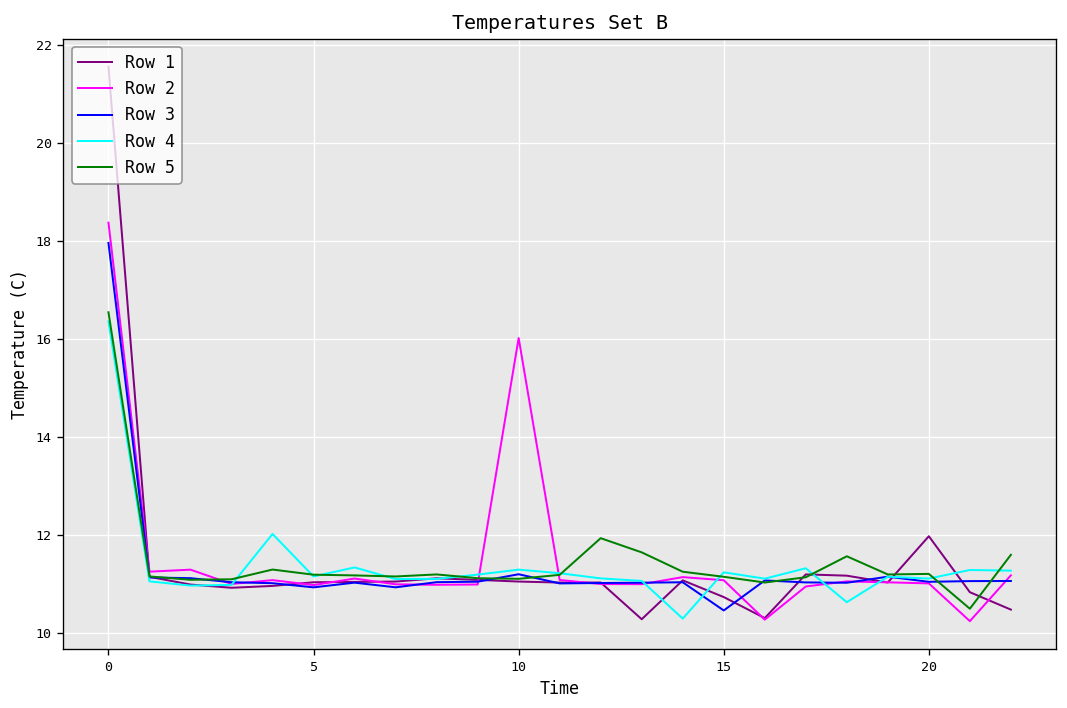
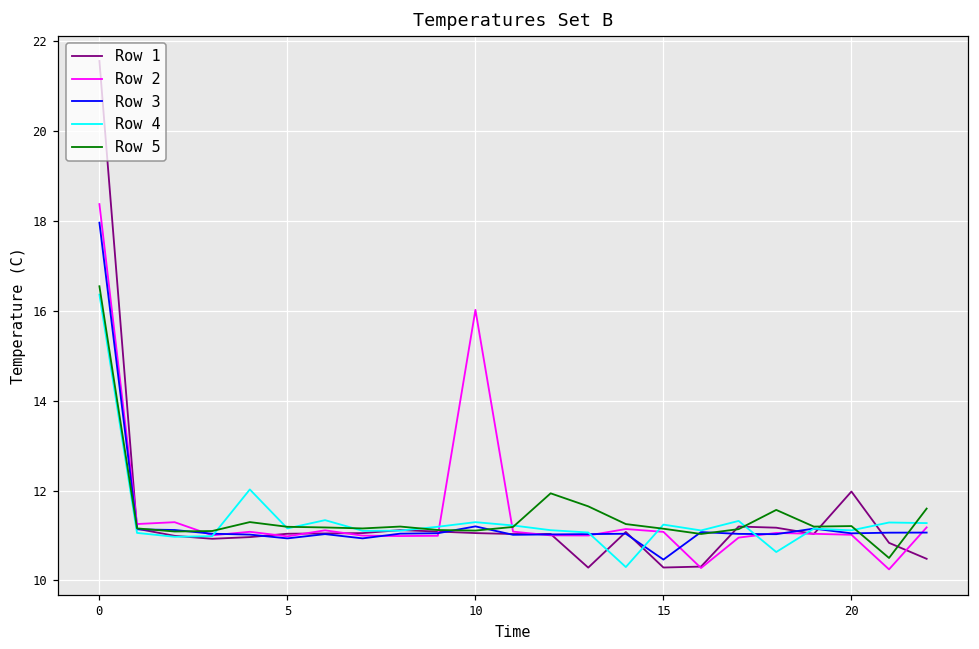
Row 1, 15: 10.7 -> 10.3
